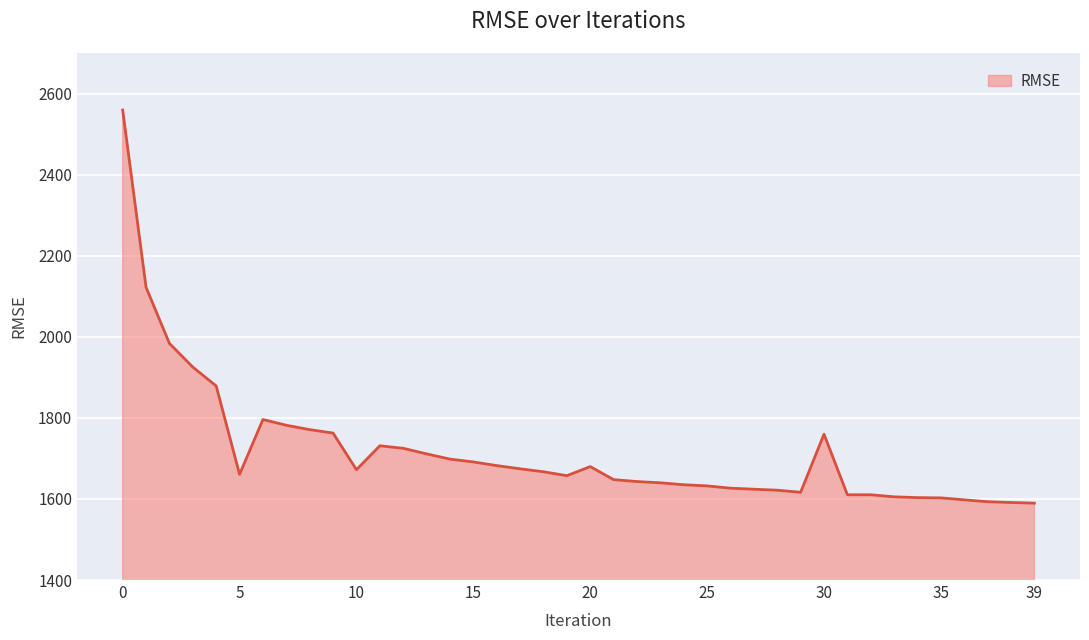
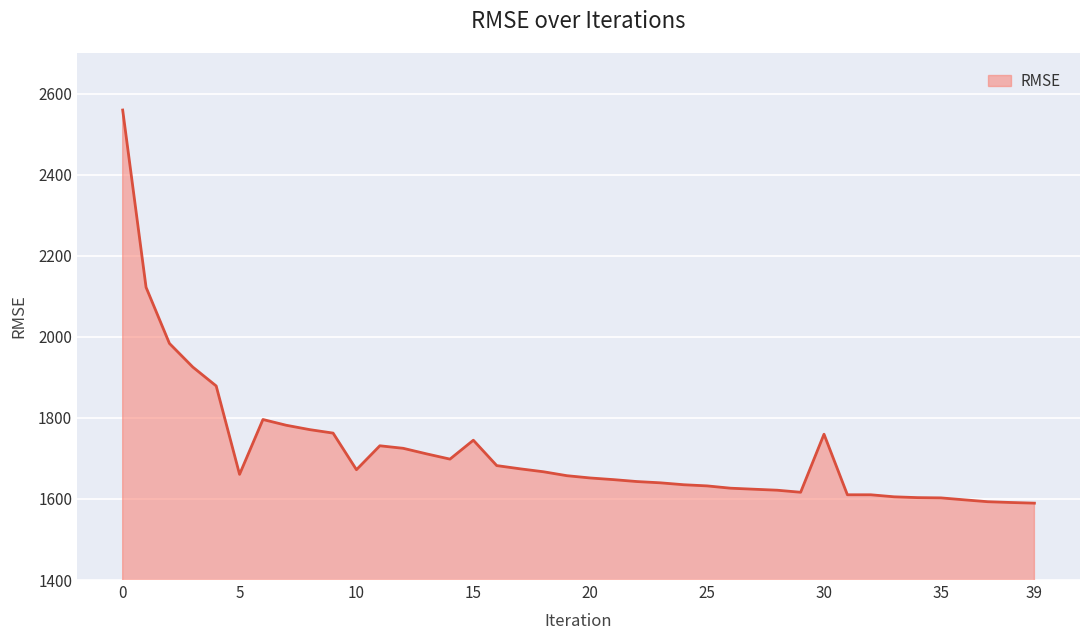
15: 1690 -> 1740
20: 1680 -> 1650
